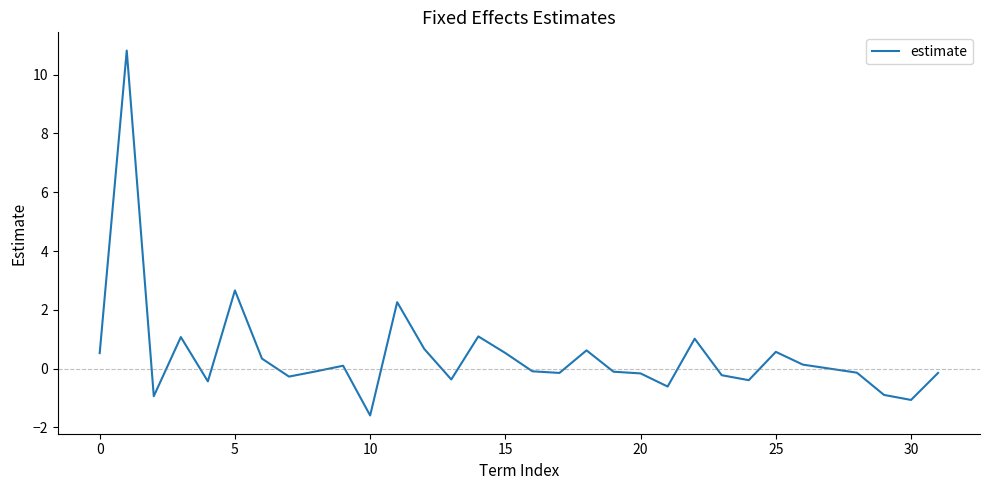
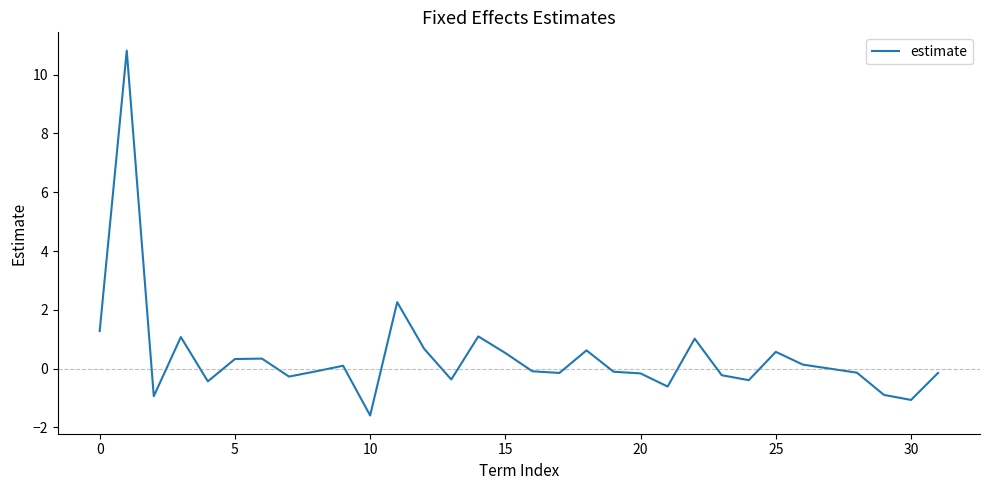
0: 0.5 -> 1.3
5: 2.7 -> 0.3
